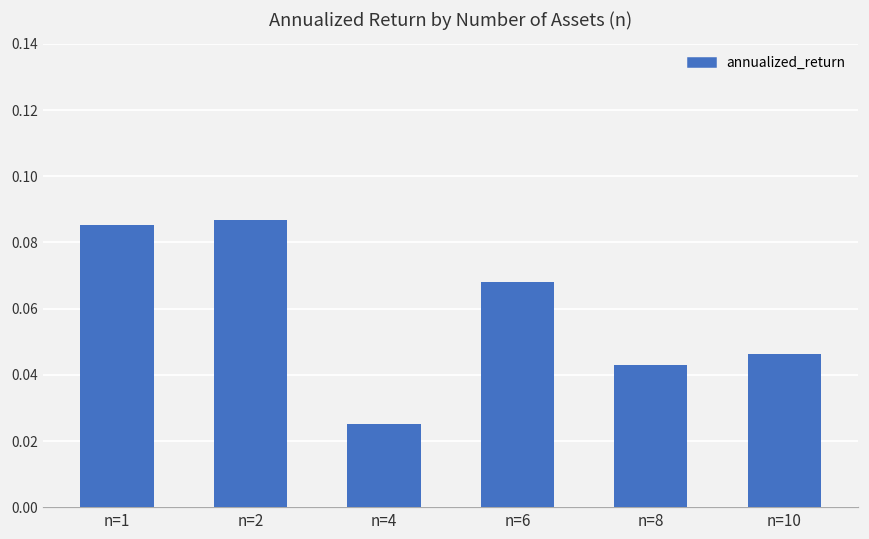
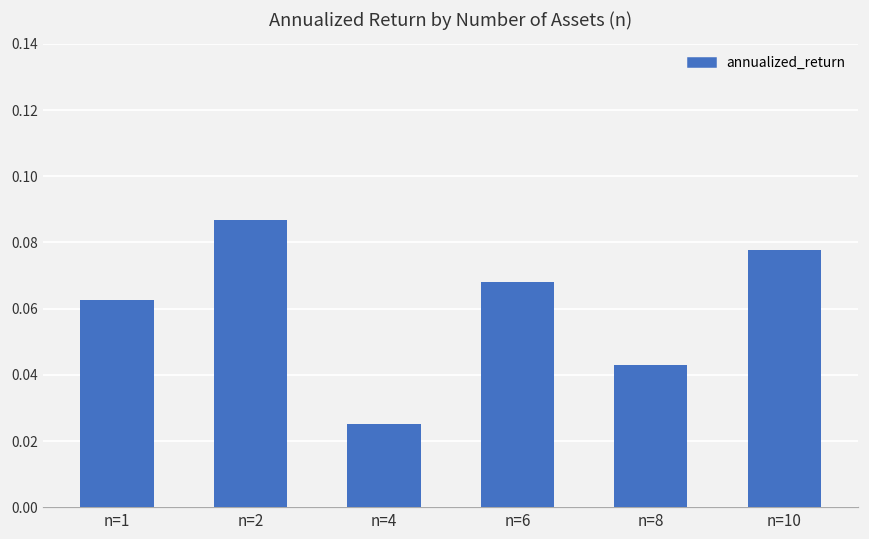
n=1: 0.085 -> 0.063
n=10: 0.046 -> 0.078
